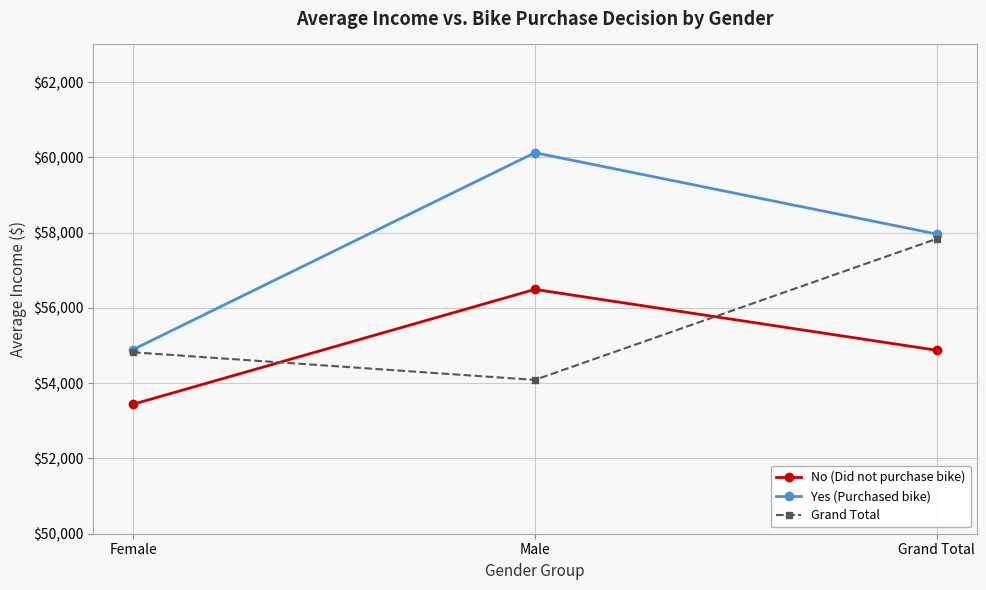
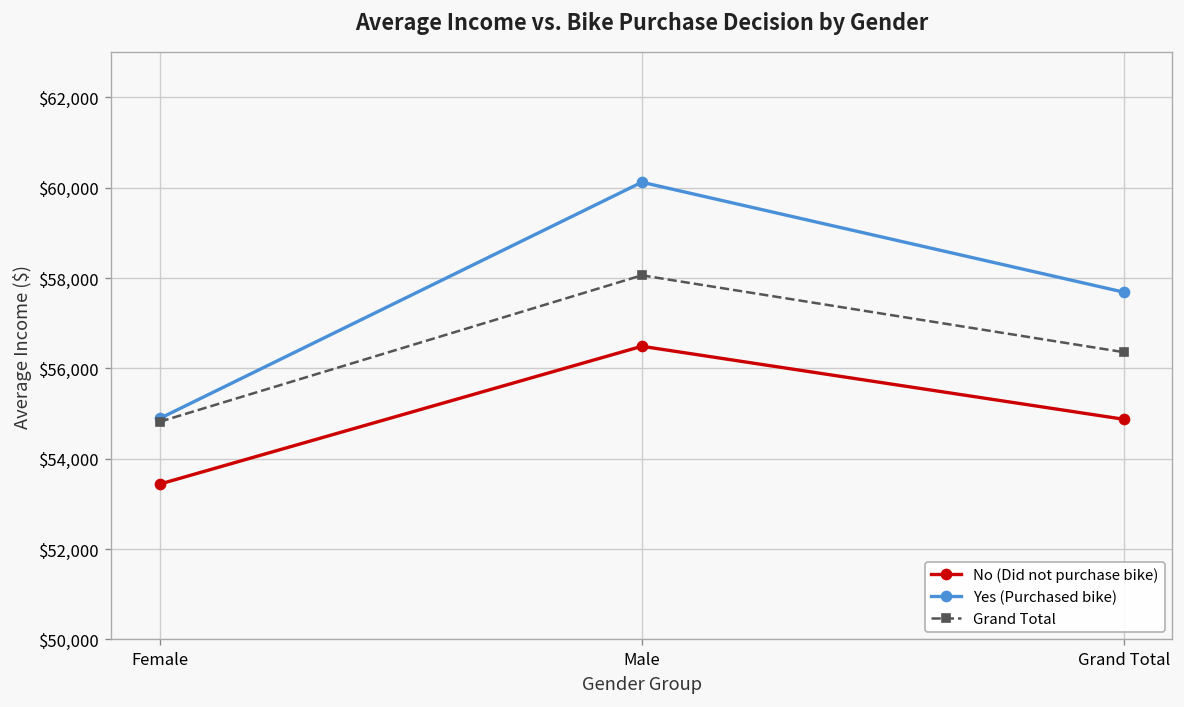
Grand Total, Male: $54,100 -> $58,100
Yes (Purchased bike), Grand Total: $58,000 -> $57,700
Grand Total, Grand Total: $57,800 -> $56,400
